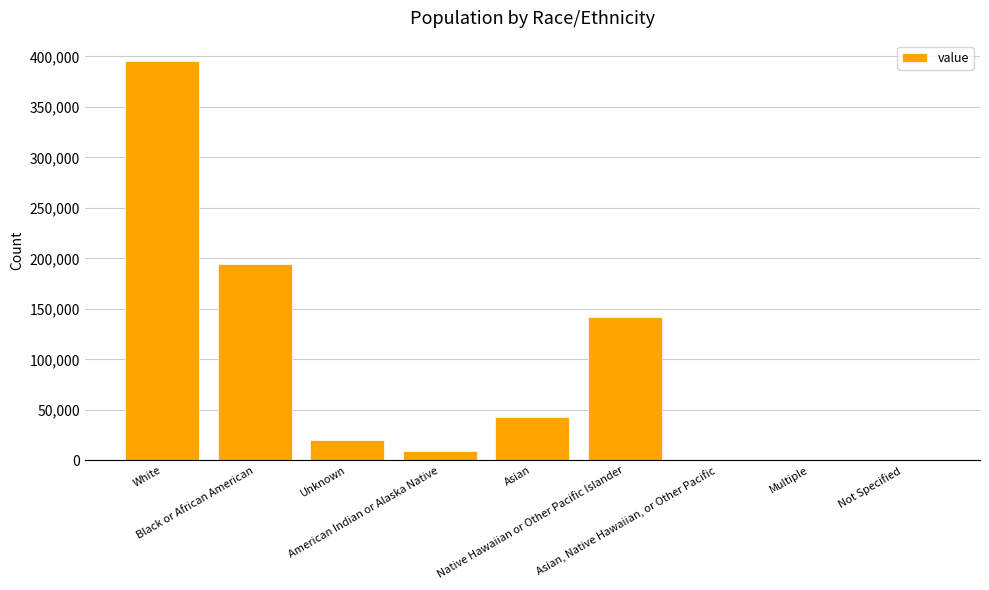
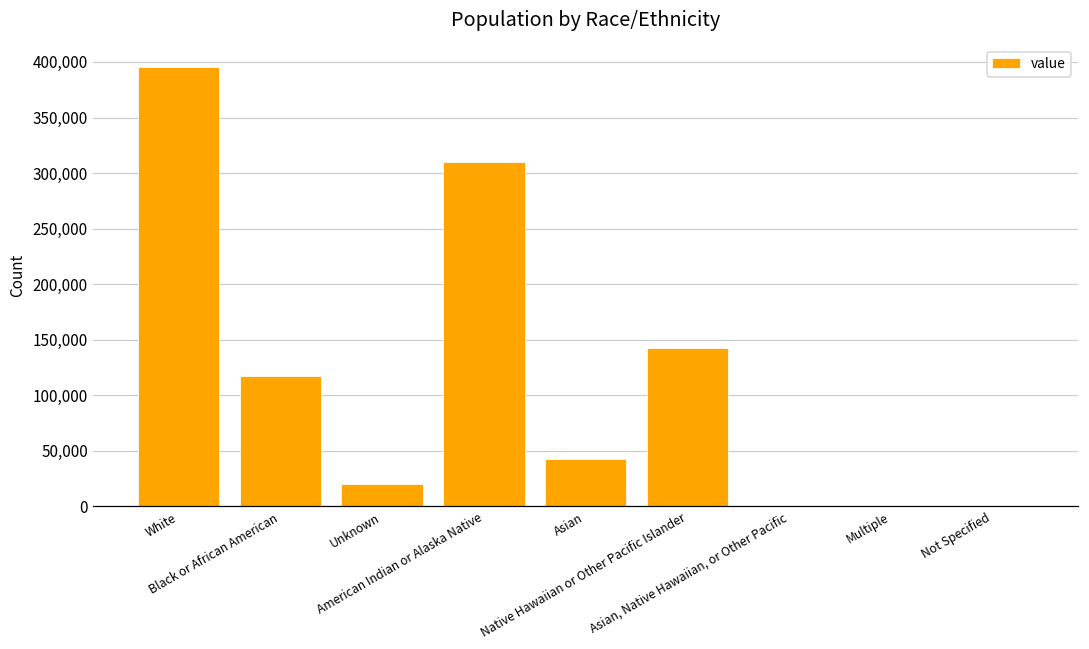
Black or African American: 195,000 -> 118,000
American Indian or Alaska Native: 9,000 -> 310,000
